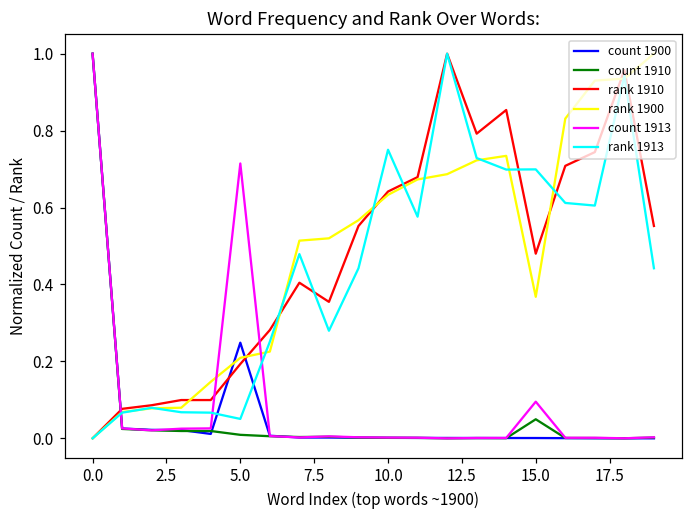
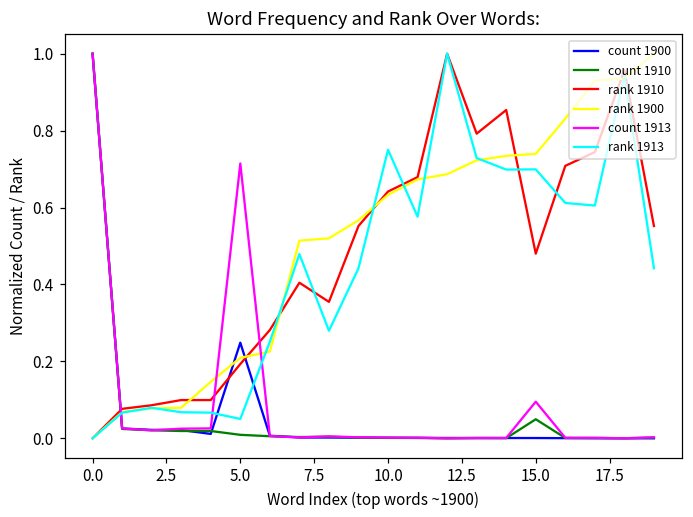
rank 1900, 15.0: 0.37 -> 0.74
